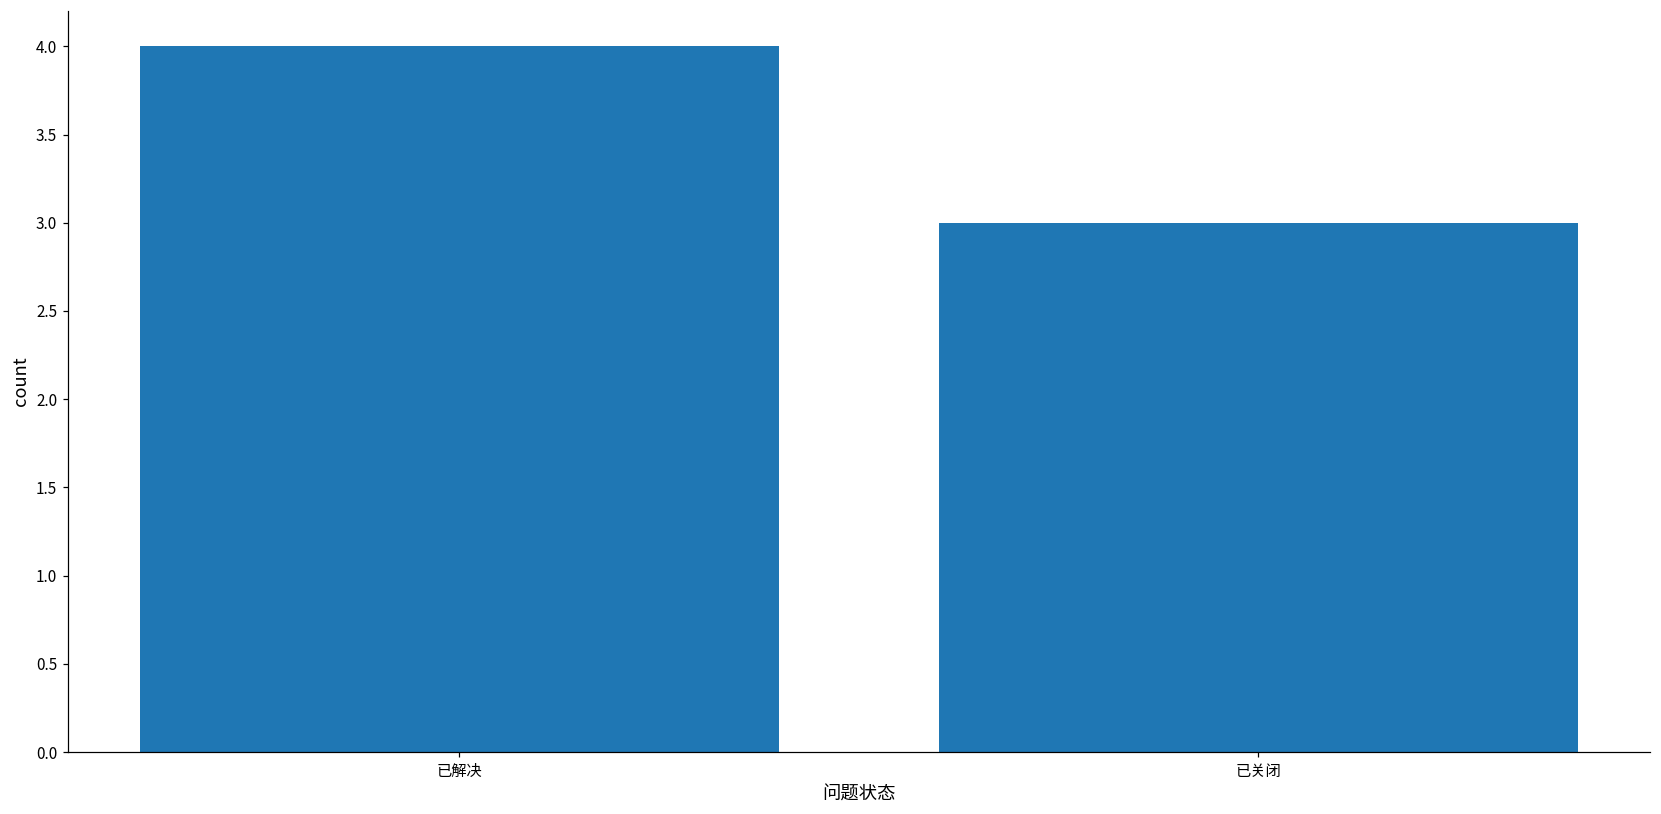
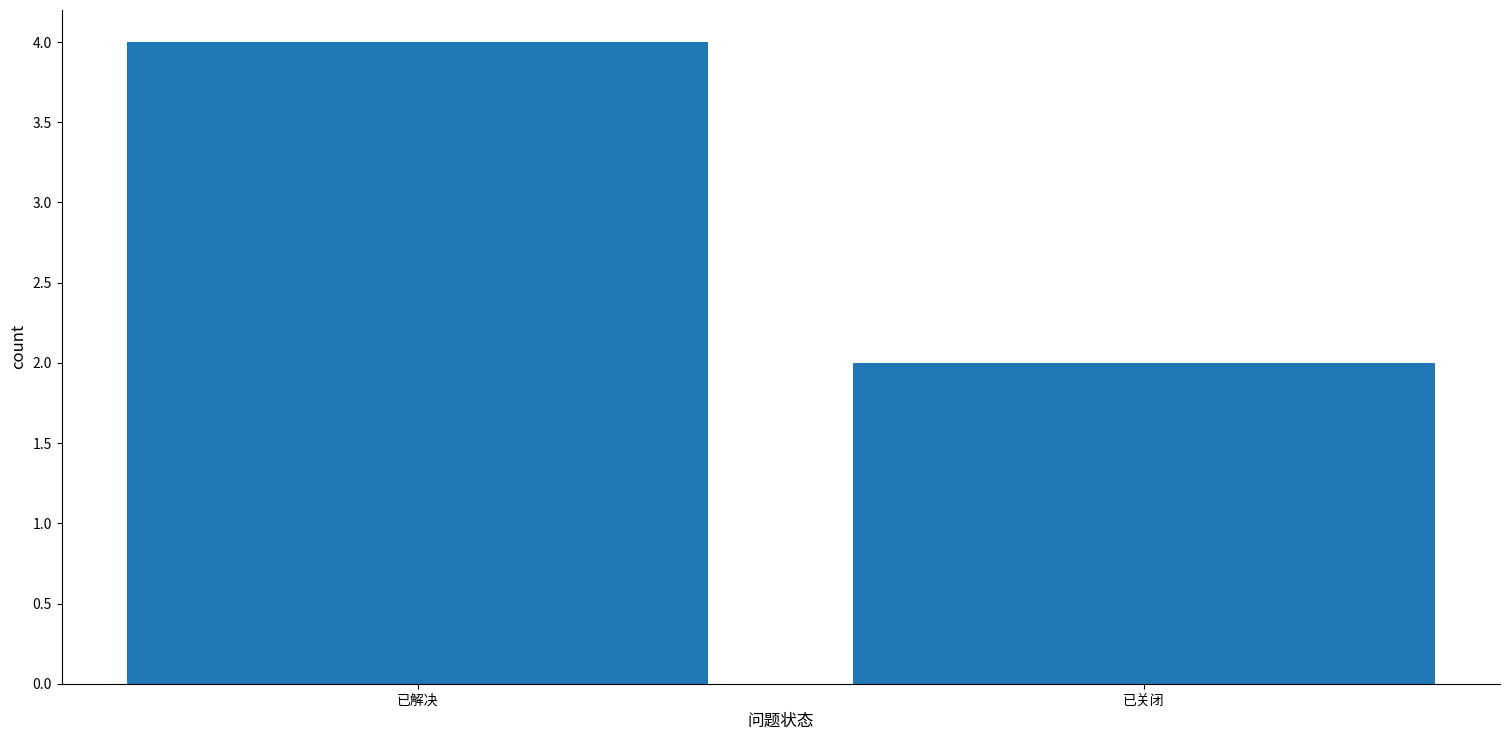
已关闭: 3 -> 2
